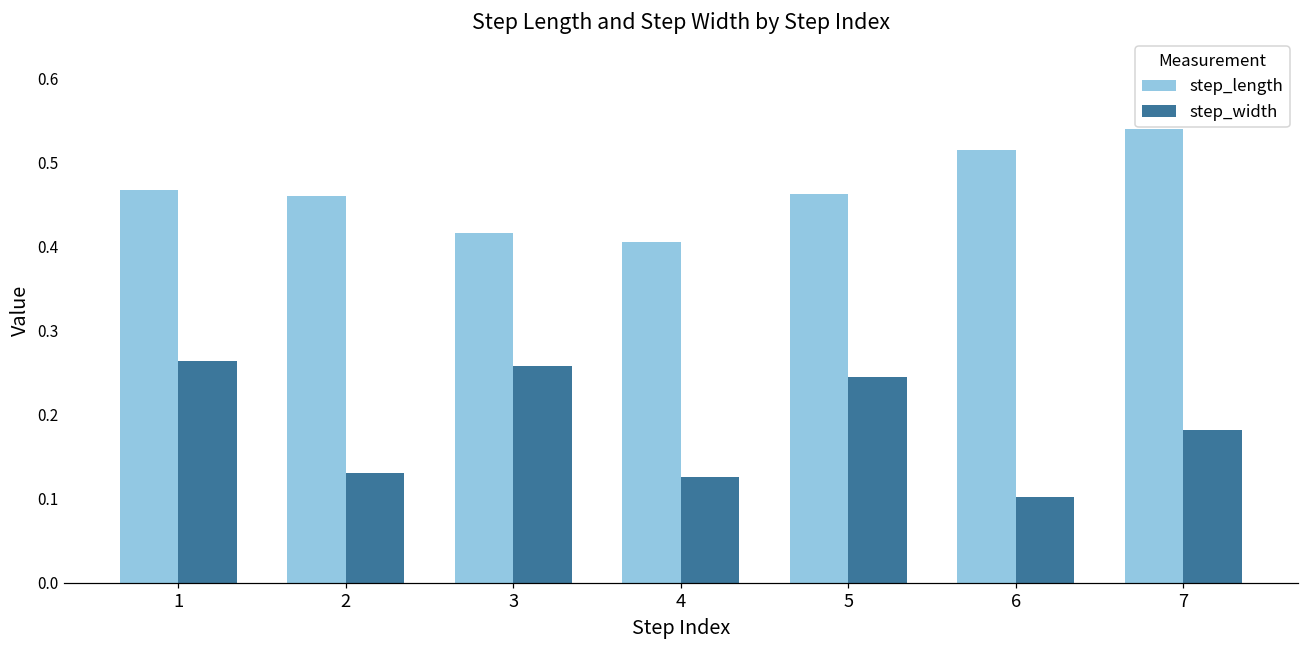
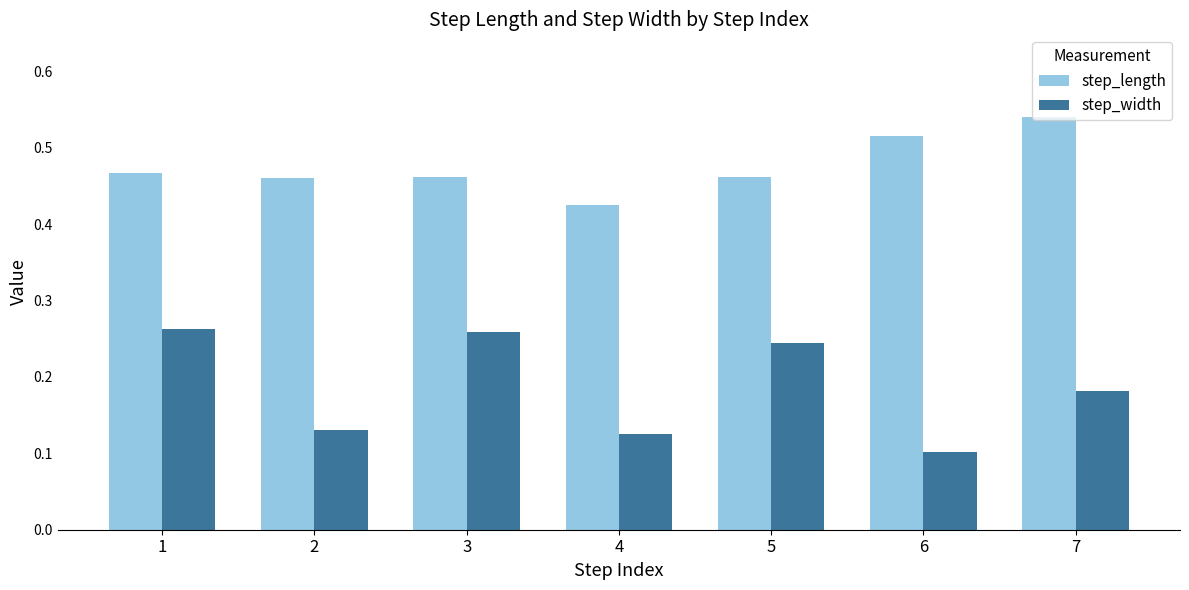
step_length, 3: 0.42 -> 0.46
step_length, 4: 0.40 -> 0.42
